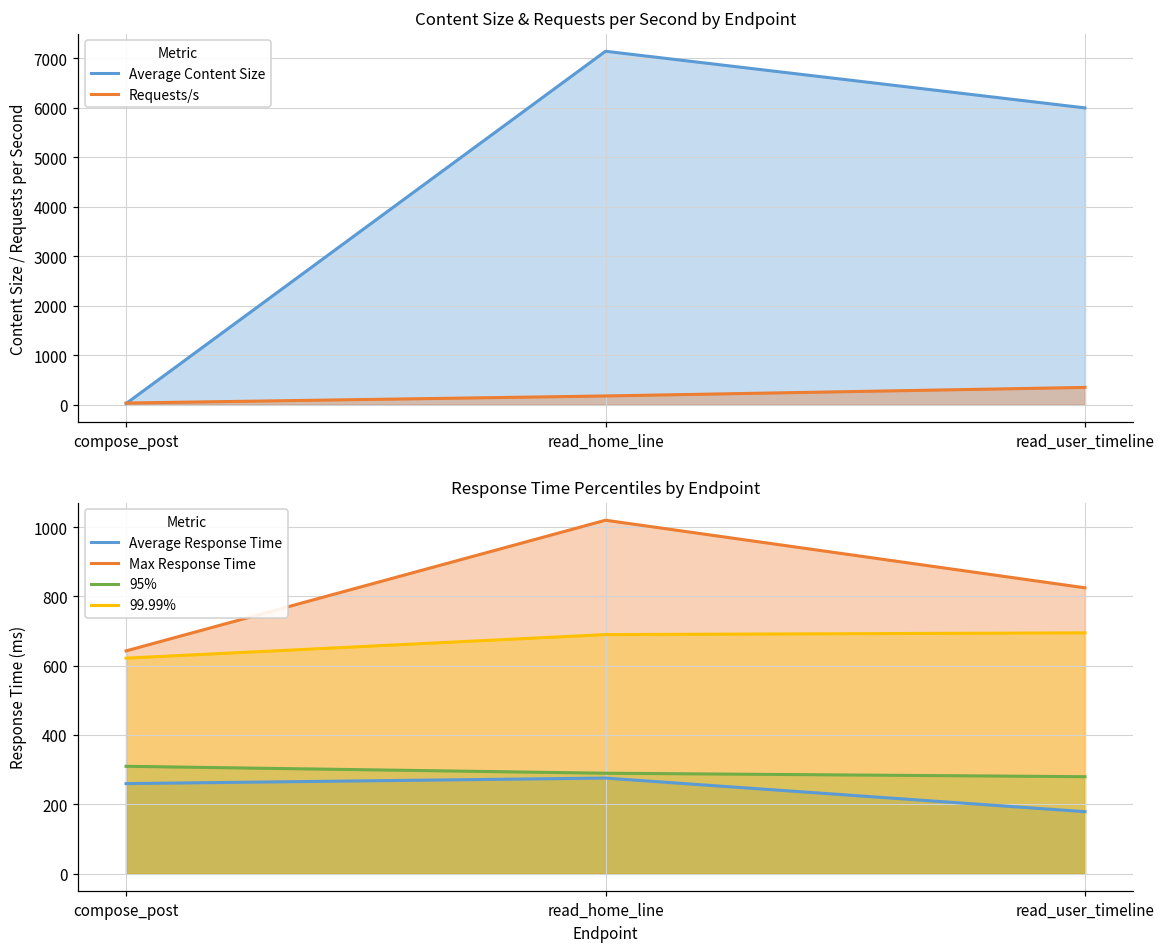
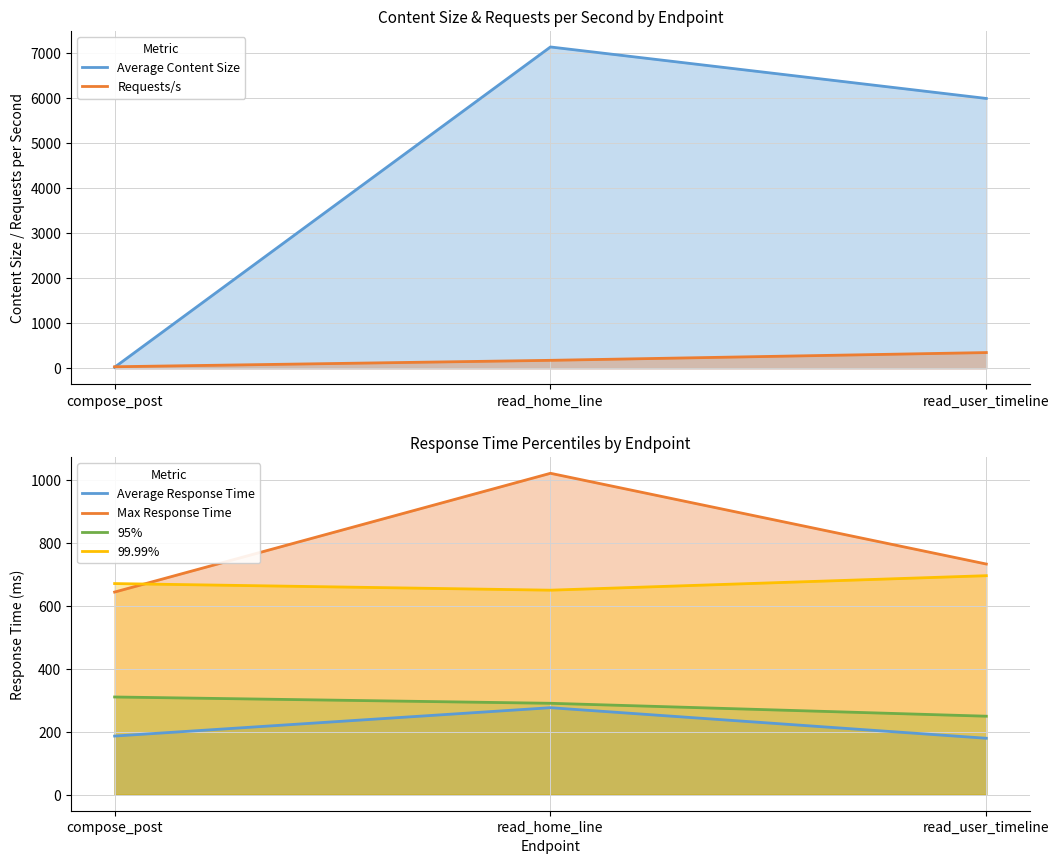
Response Time Percentiles by Endpoint, Average Response Time, compose_post: 260 -> 190
Response Time Percentiles by Endpoint, 99.99%, compose_post: 620 -> 670
Response Time Percentiles by Endpoint, 99.99%, read_home_line: 690 -> 650
Response Time Percentiles by Endpoint, Max Response Time, read_user_timeline: 830 -> 730
Response Time Percentiles by Endpoint, 95%, read_user_timeline: 280 -> 250
